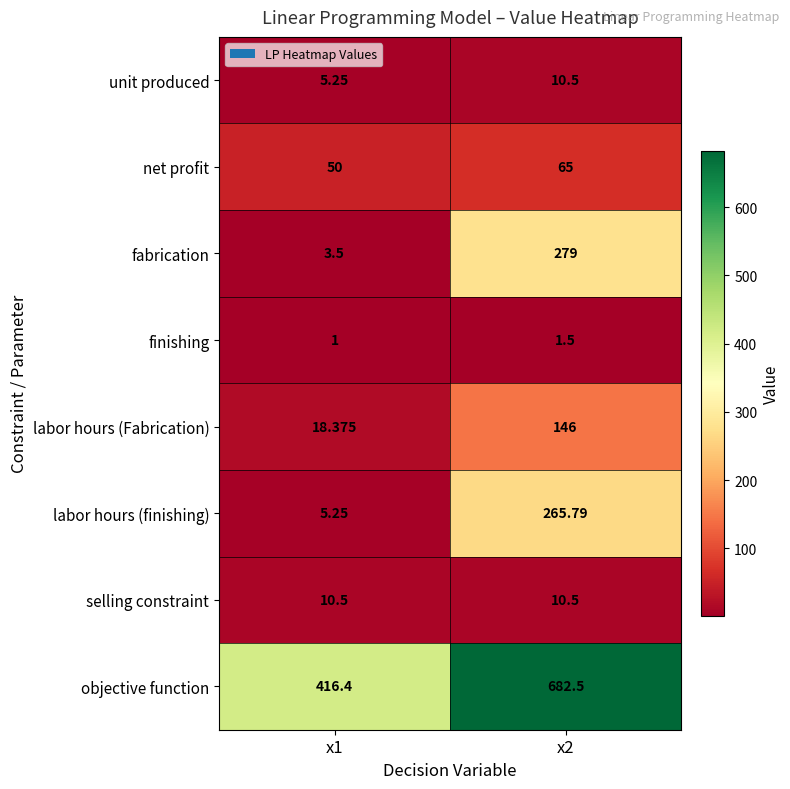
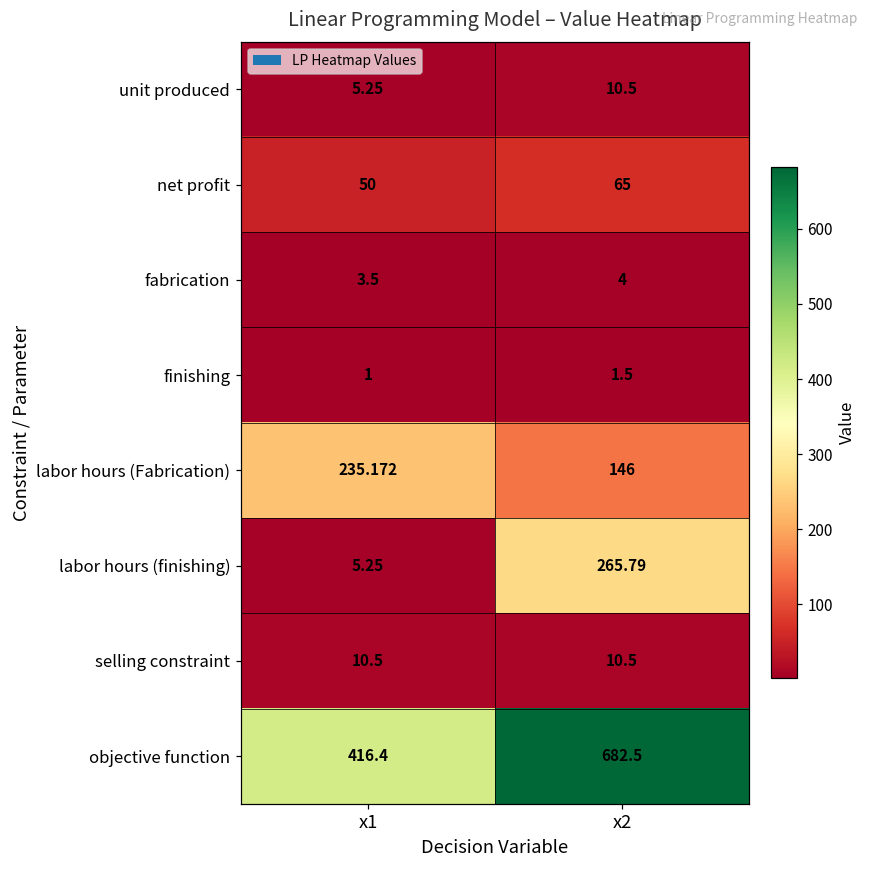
fabrication, x2: 279 -> 4
labor hours (Fabrication), x1: 18.375 -> 235.172
